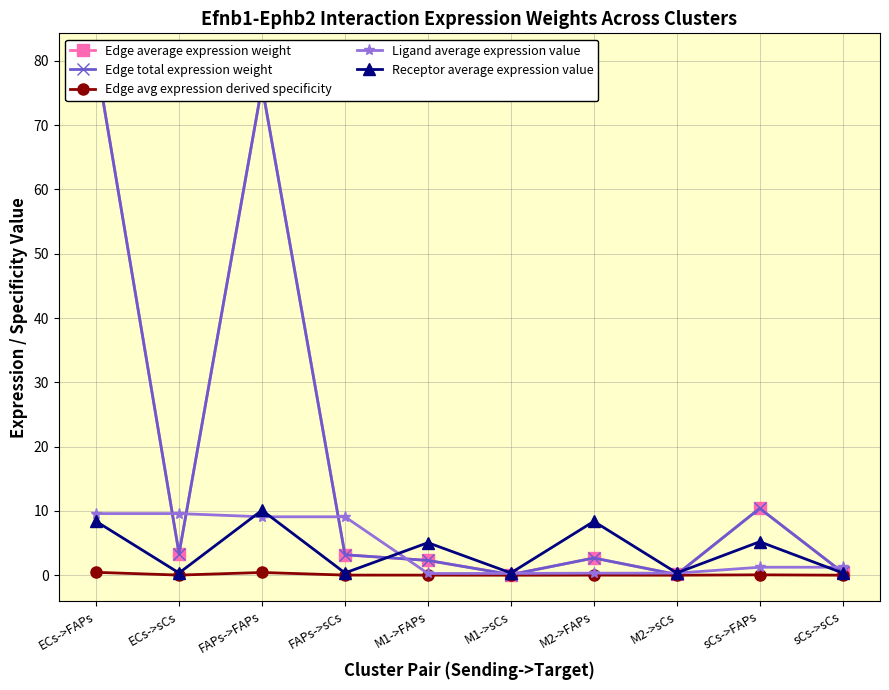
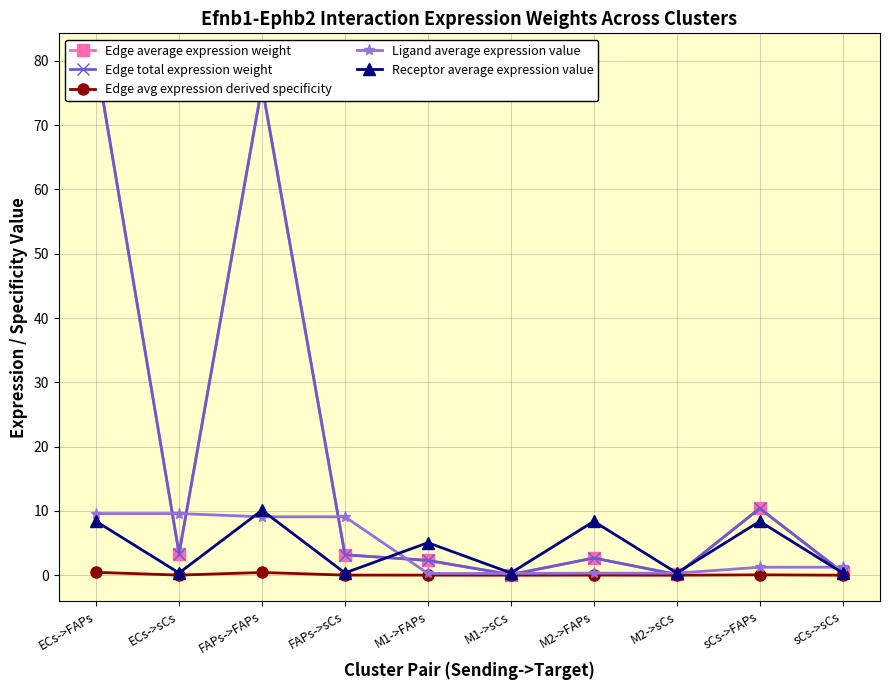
Receptor average expression value, sCs->FAPs: 5 -> 8
